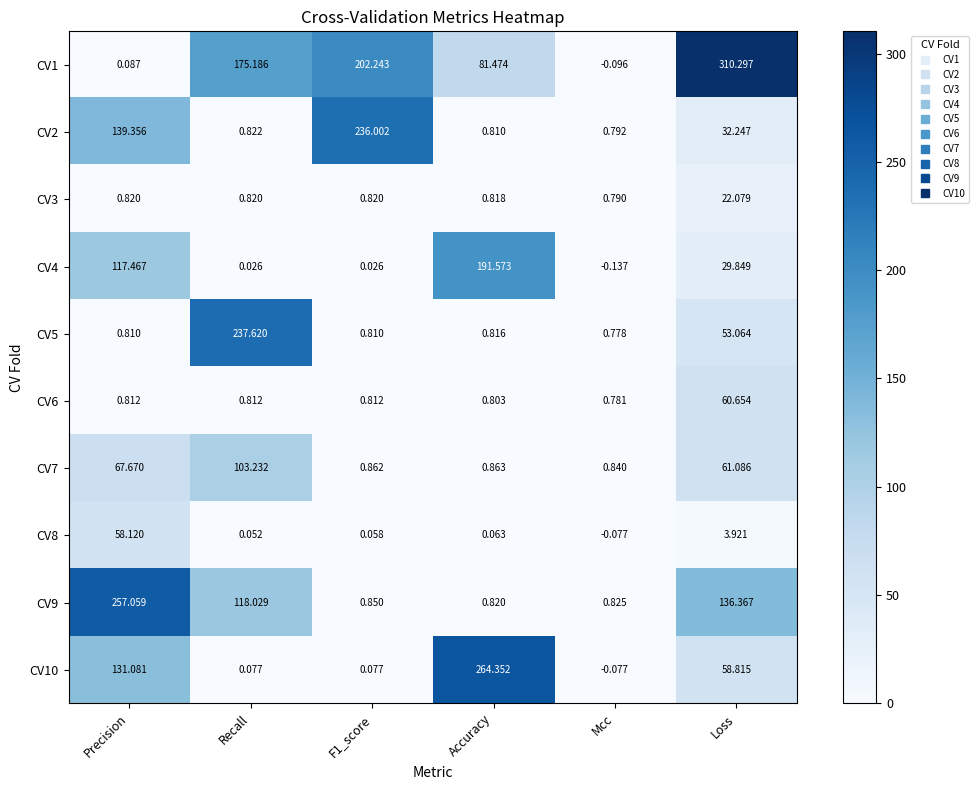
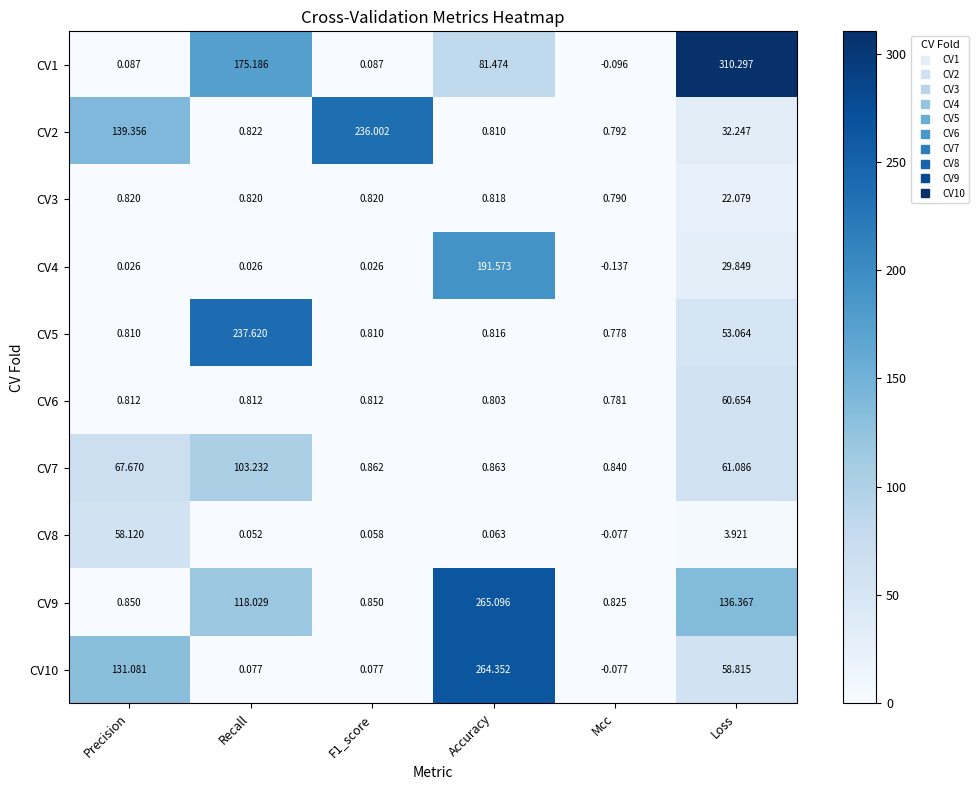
CV1, F1_score: 202.243 -> 0.087
CV4, Precision: 117.467 -> 0.026
CV9, Precision: 257.059 -> 0.850
CV9, Accuracy: 0.820 -> 265.096
